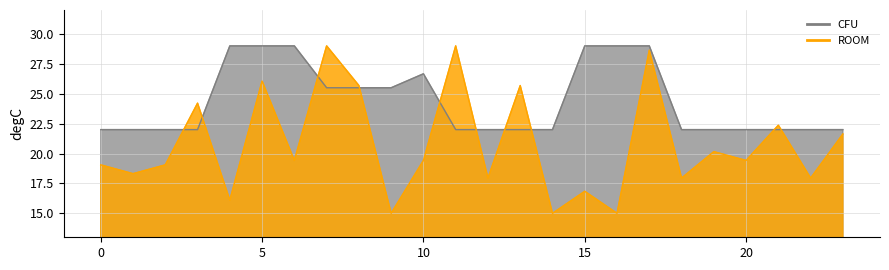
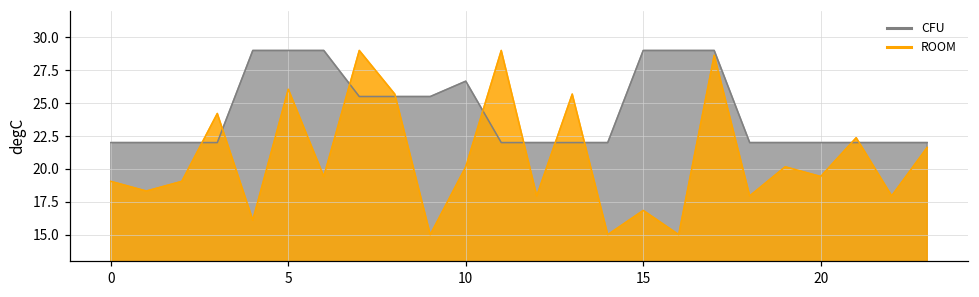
ROOM, 10: 19.4 -> 20.2
